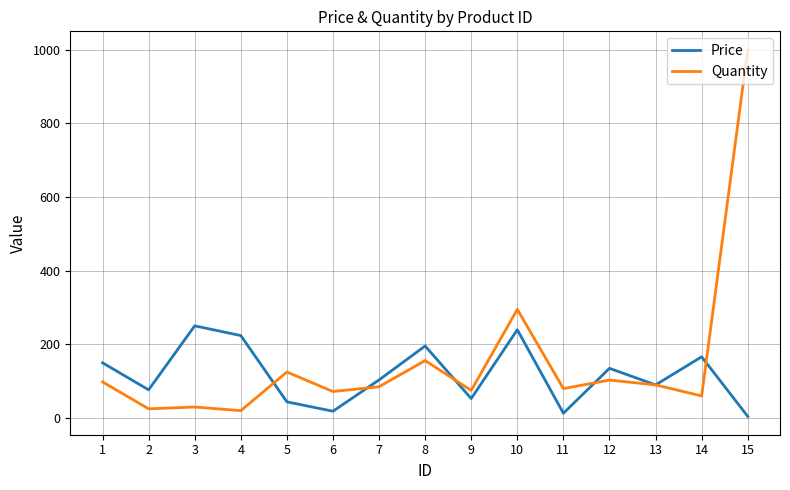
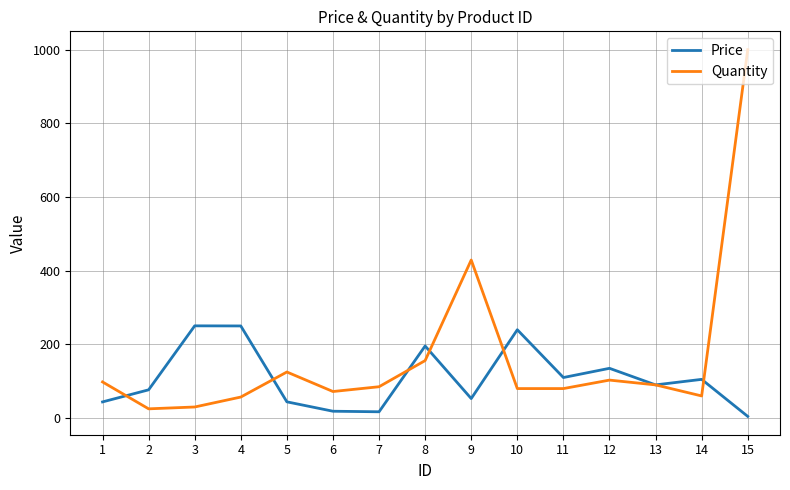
Price, 1: 150 -> 40
Price, 4: 220 -> 250
Quantity, 4: 20 -> 60
Price, 7: 100 -> 20
Quantity, 9: 80 -> 430
Quantity, 10: 300 -> 80
Price, 11: 10 -> 110
Price, 14: 170 -> 110
